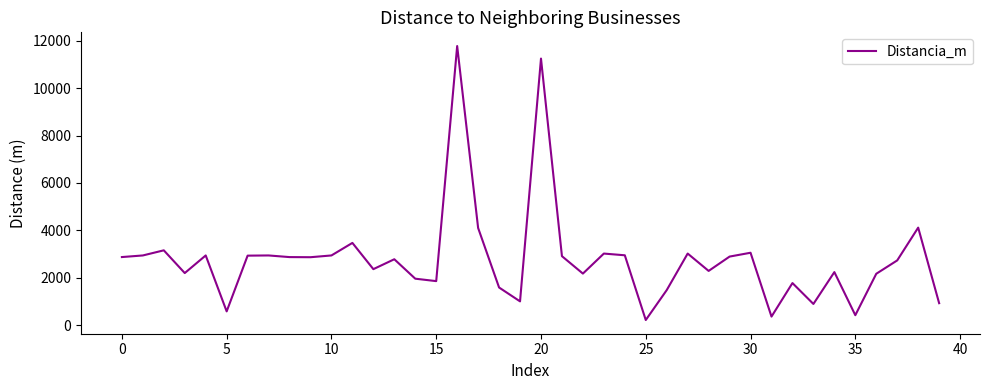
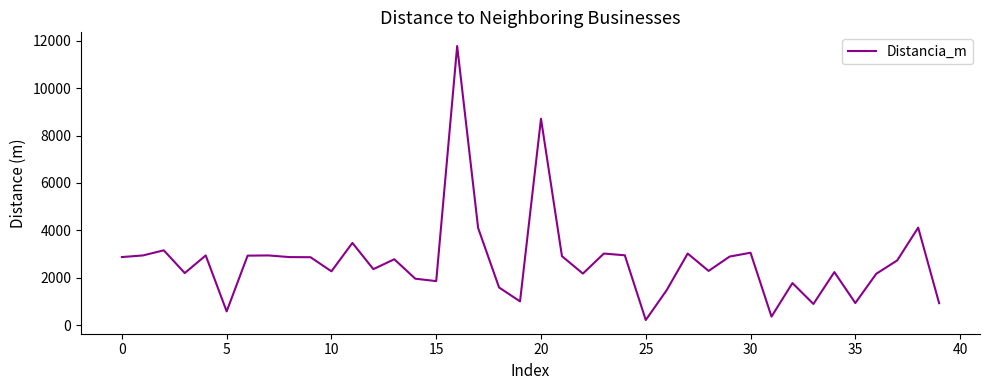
10: 2900 -> 2300
20: 11300 -> 8700
35: 400 -> 900
